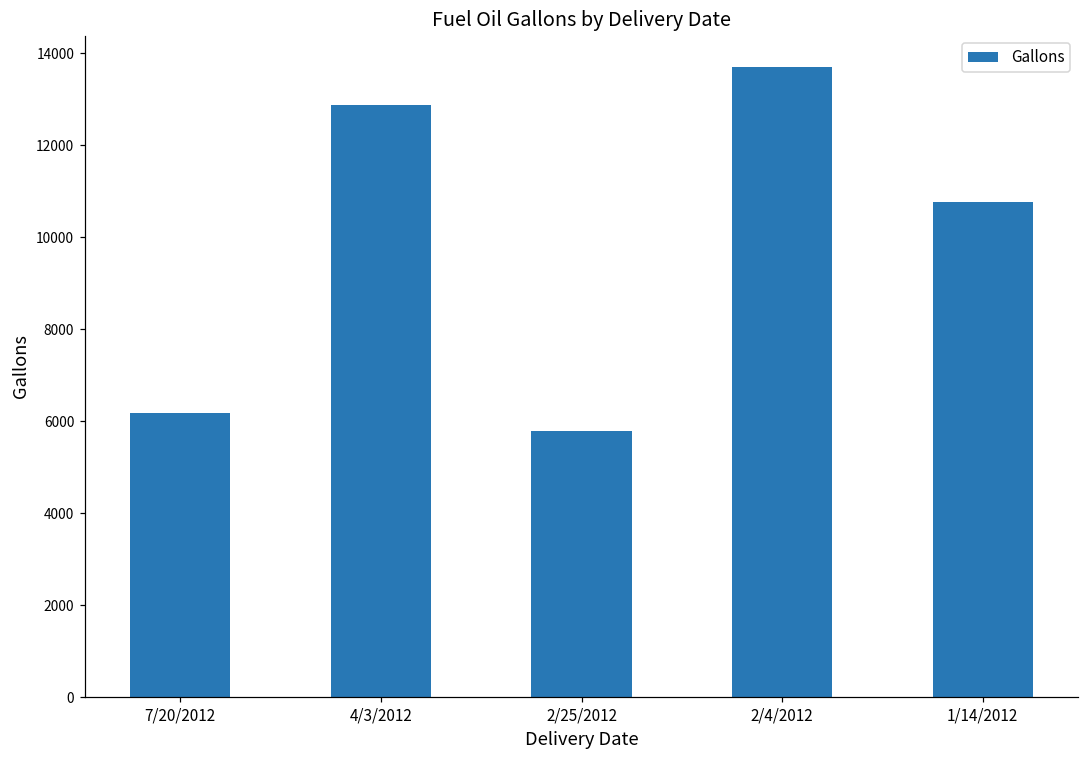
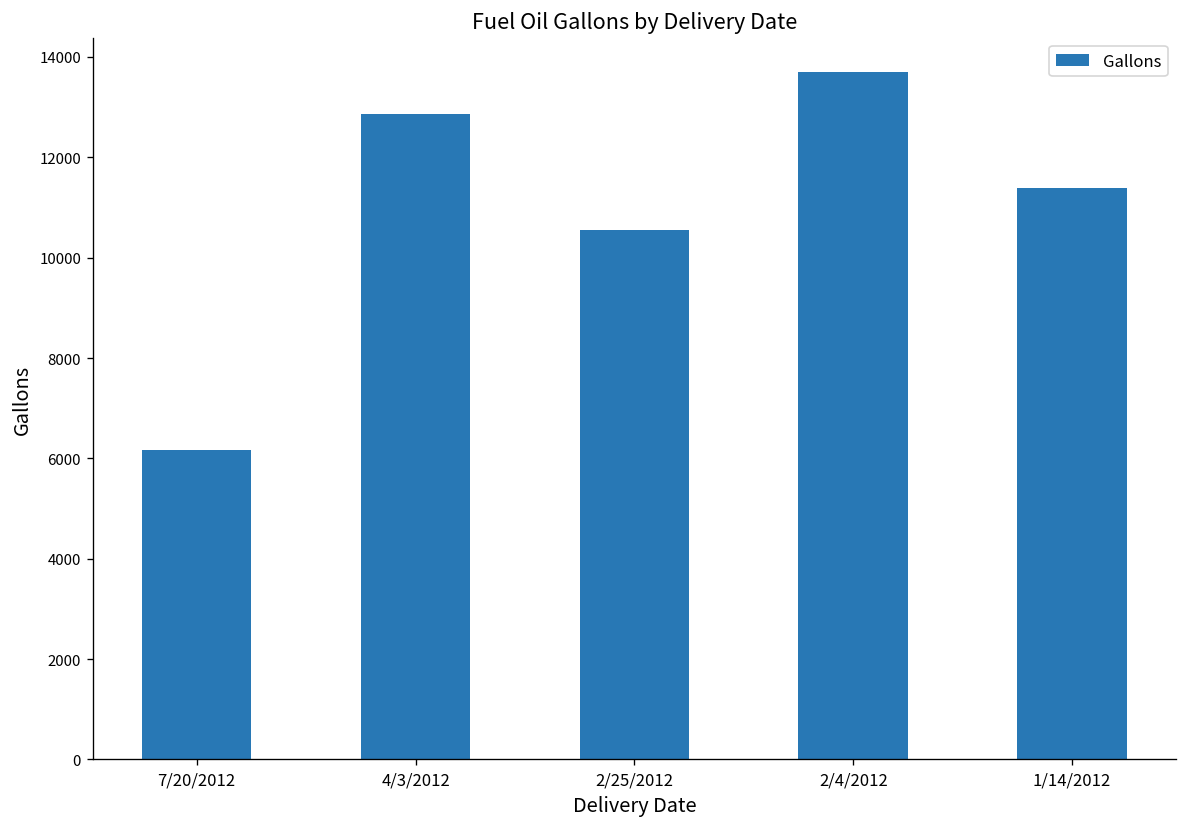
2/25/2012: 5800 -> 10600
1/14/2012: 10800 -> 11400
